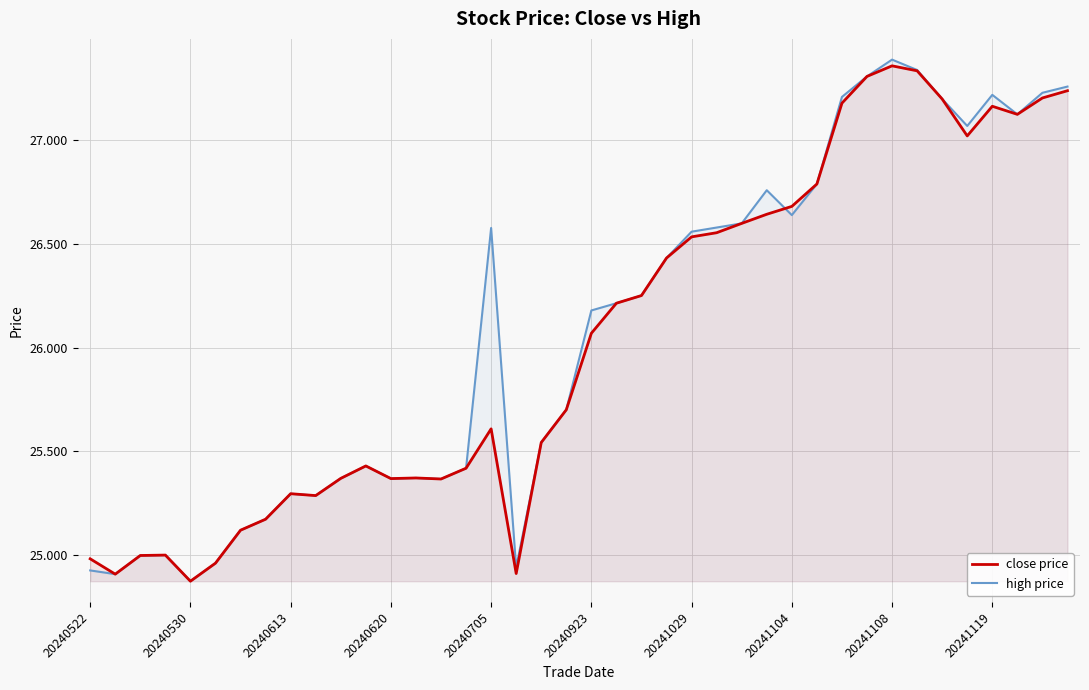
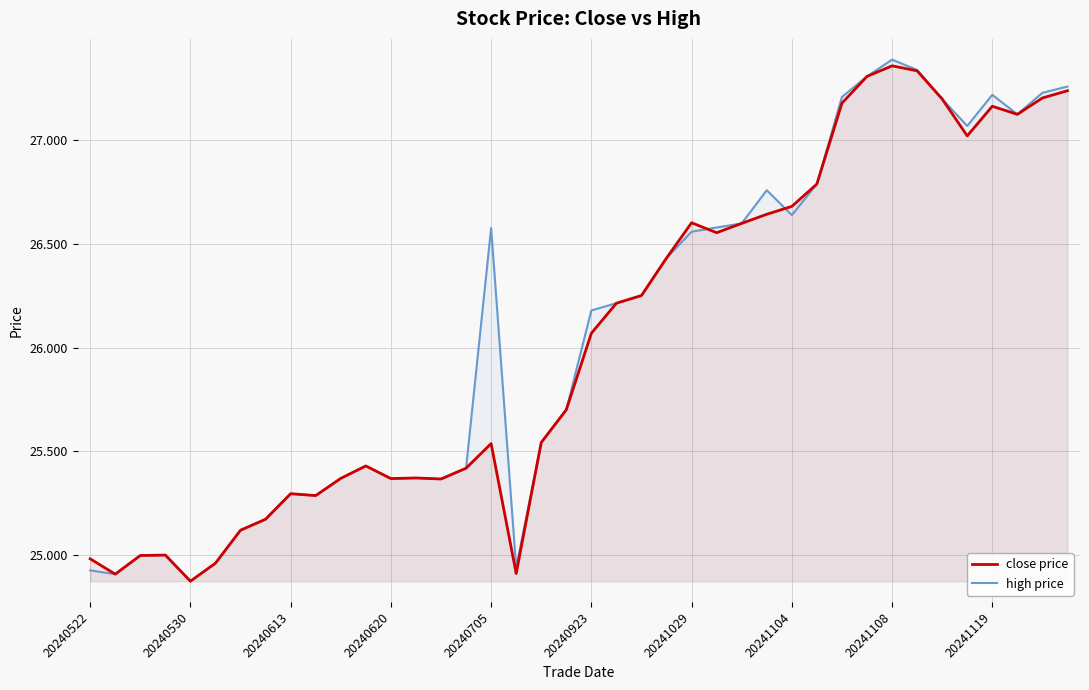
close price, 20240705: 25.61 -> 25.54
close price, 20241029: 26.54 -> 26.60
